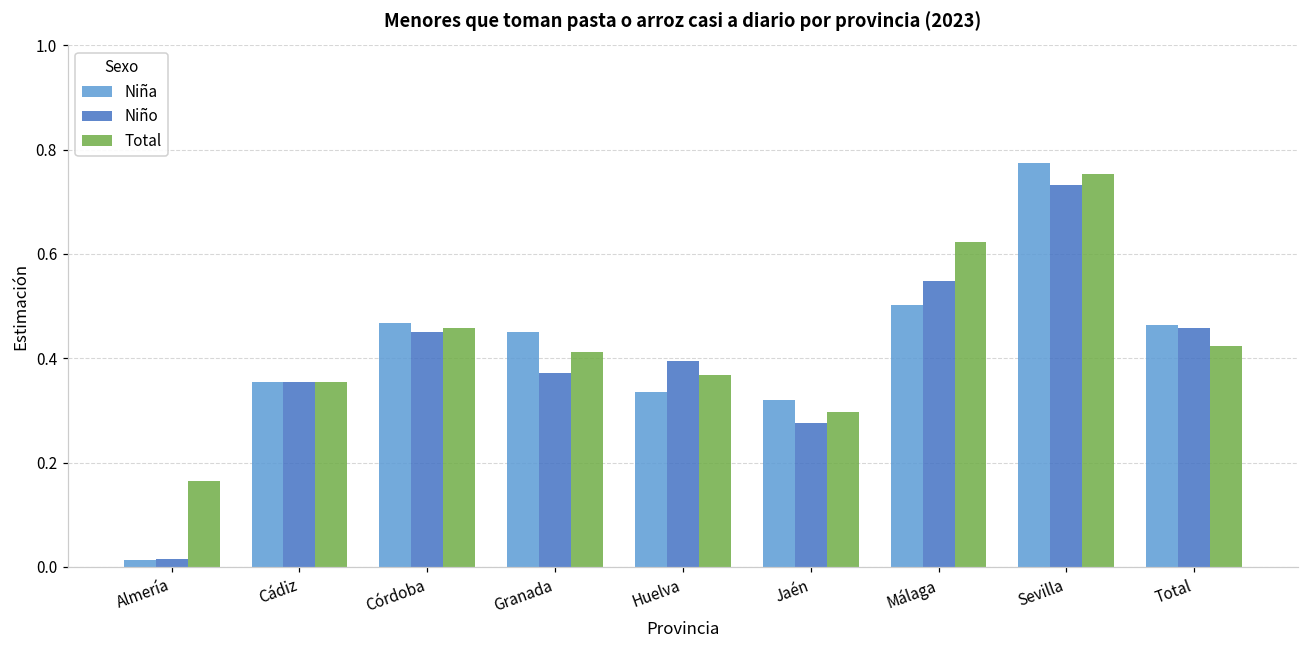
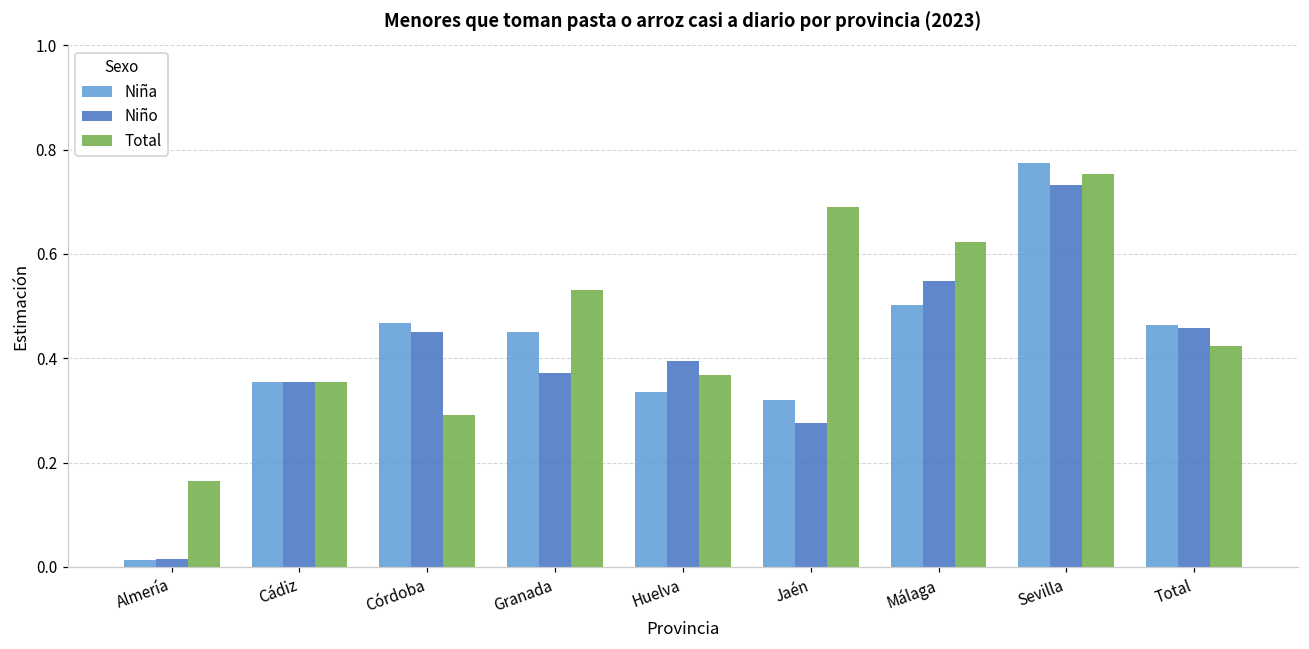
Total, Córdoba: 0.46 -> 0.29
Total, Granada: 0.41 -> 0.53
Total, Jaén: 0.30 -> 0.69
